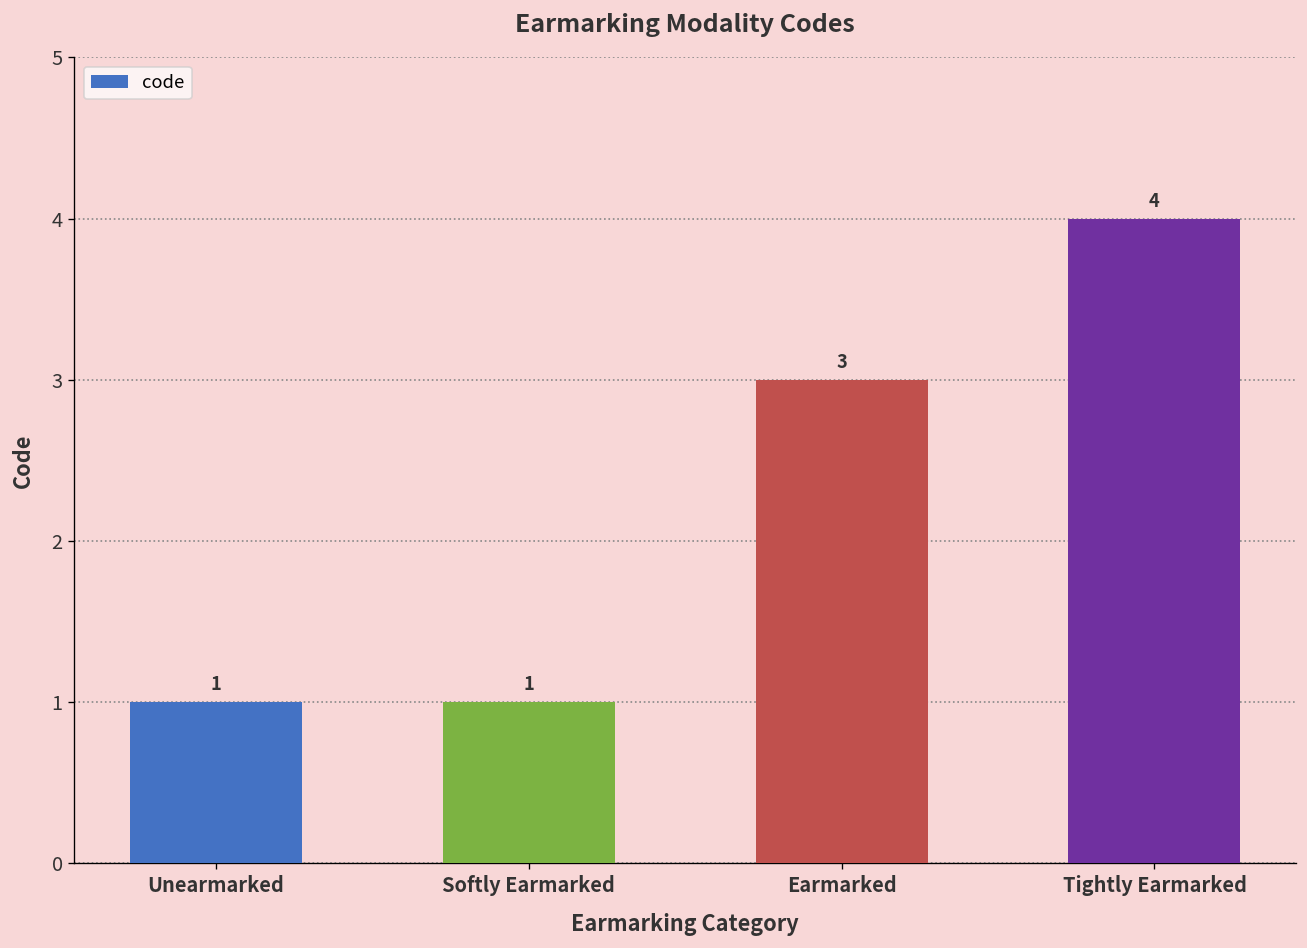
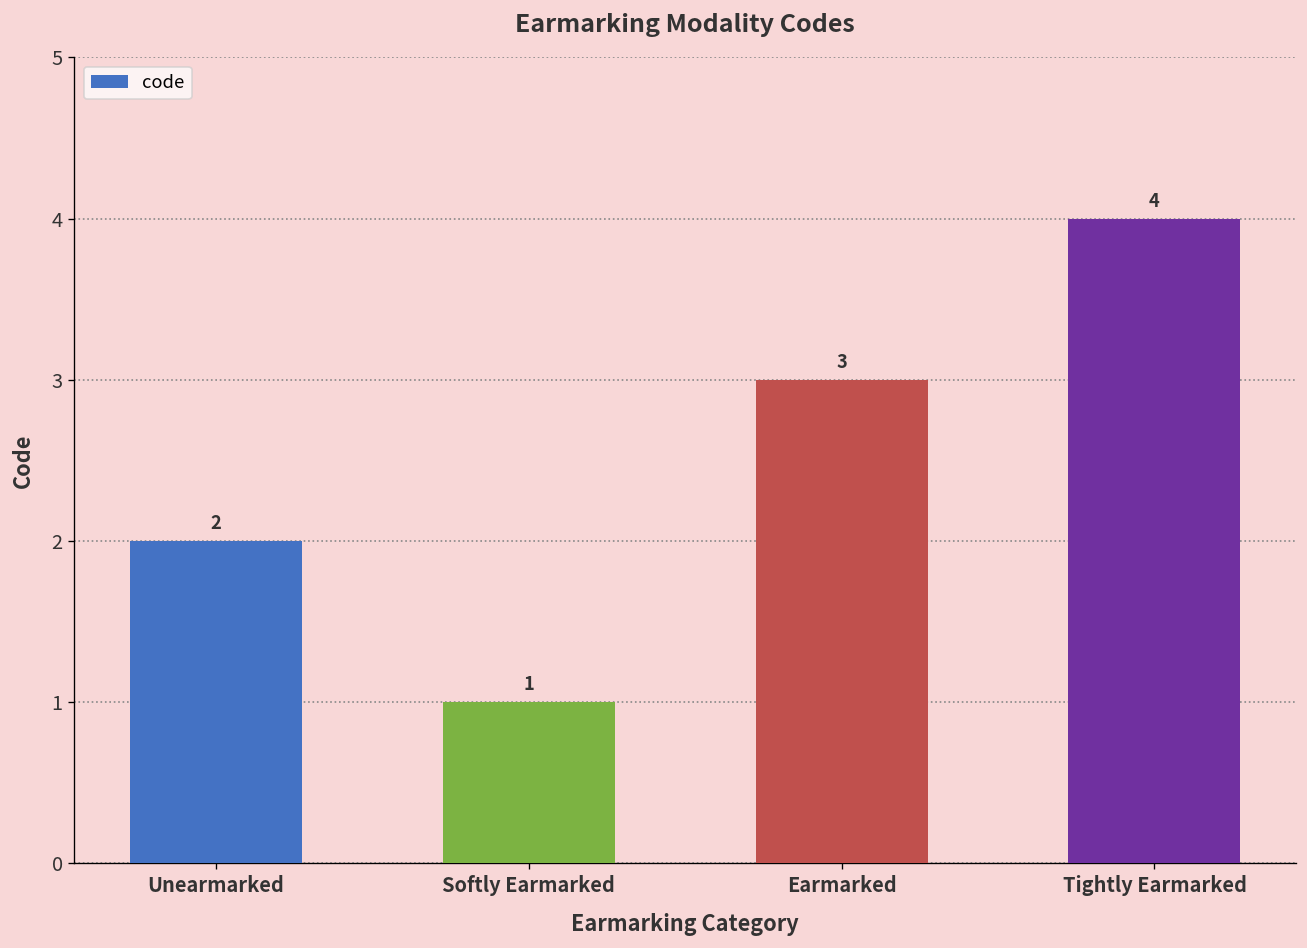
Unearmarked: 1 -> 2
